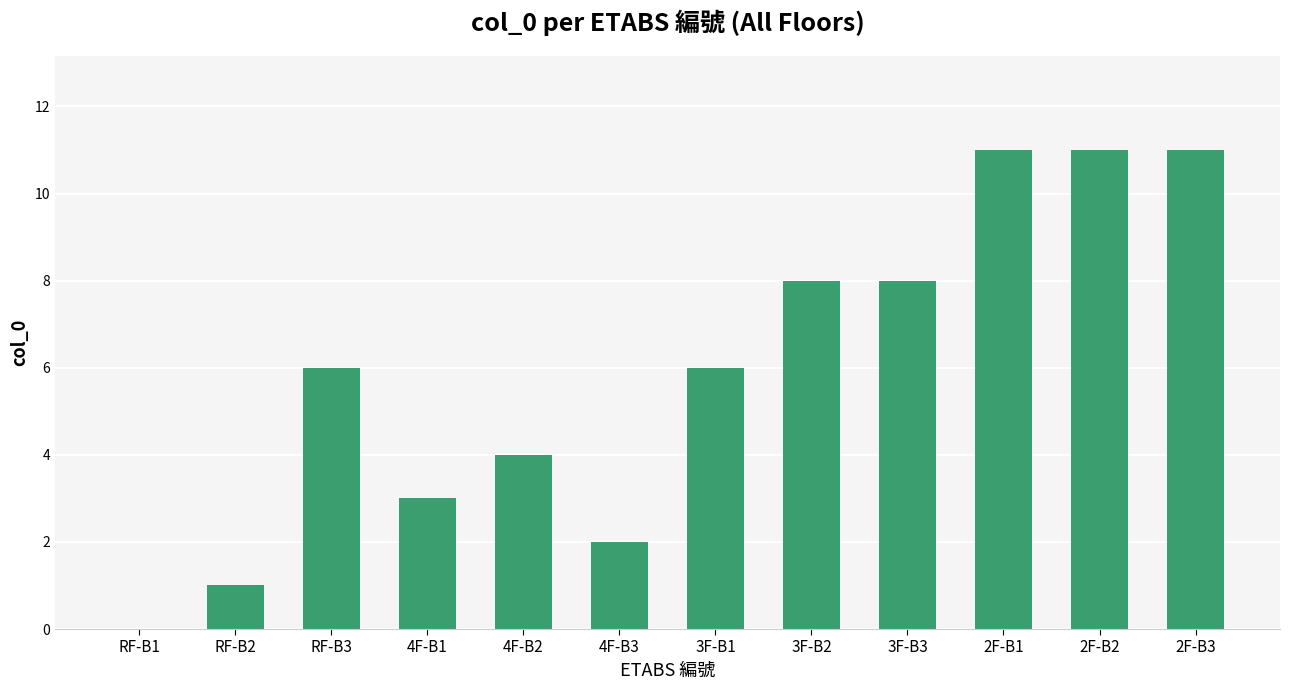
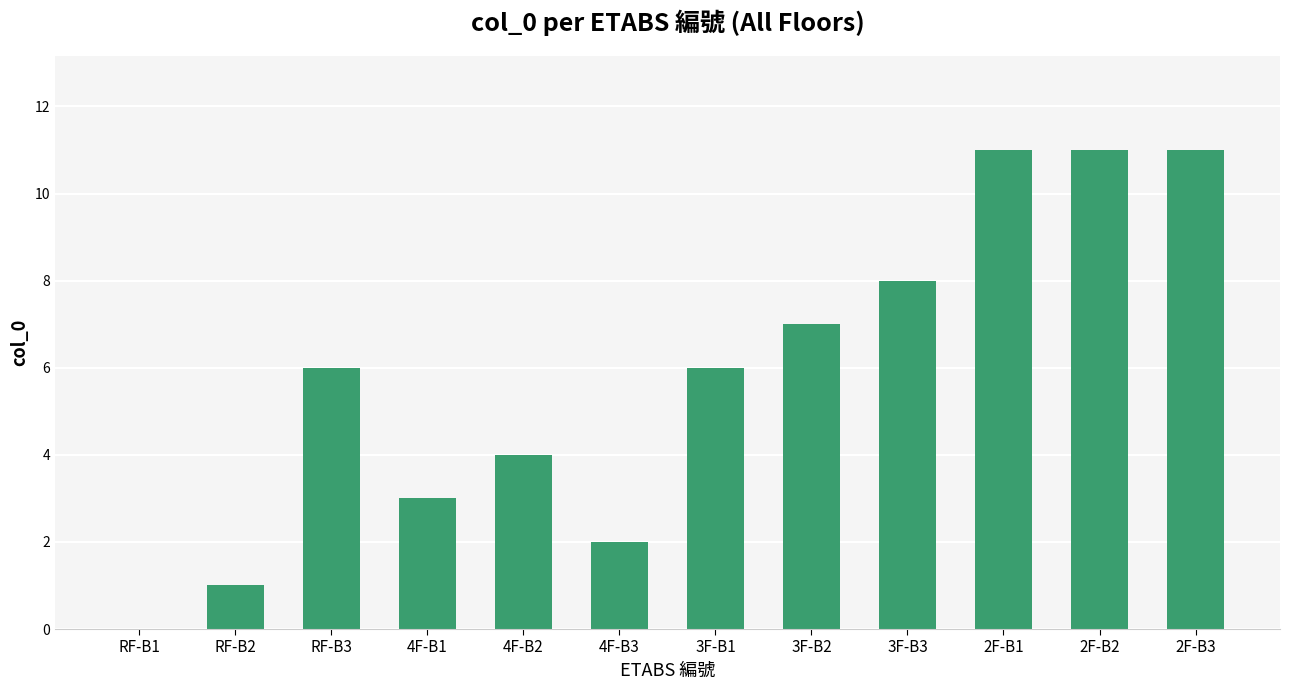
3F-B2: 8 -> 7
